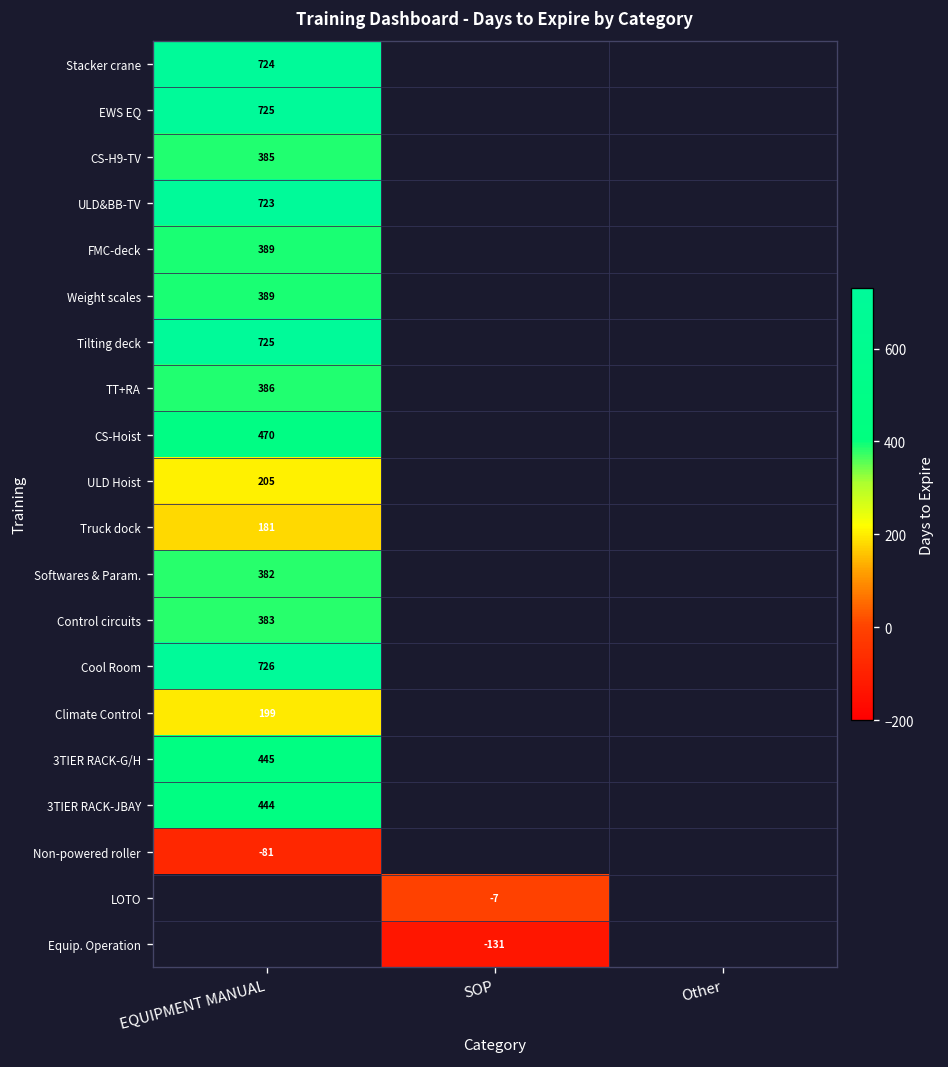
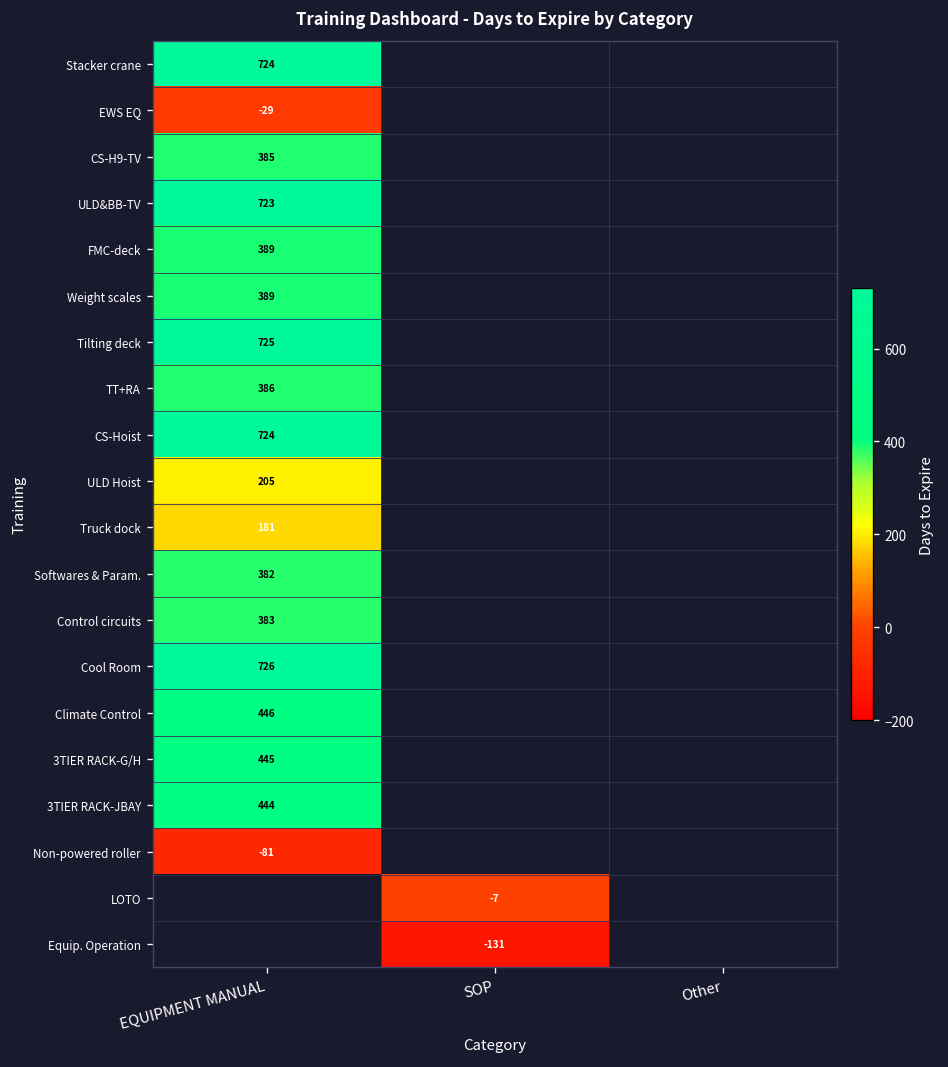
EWS EQ, EQUIPMENT MANUAL: 725 -> -29
CS-Hoist, EQUIPMENT MANUAL: 470 -> 724
Climate Control, EQUIPMENT MANUAL: 199 -> 446
